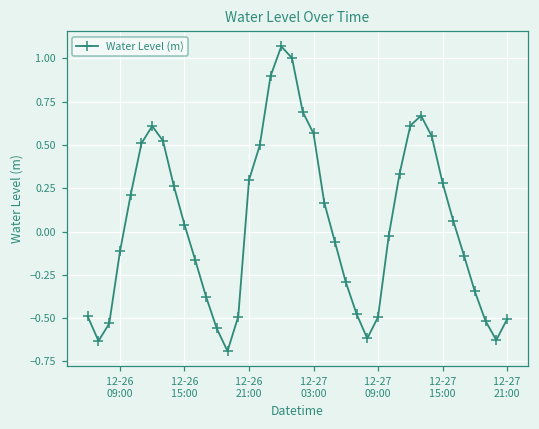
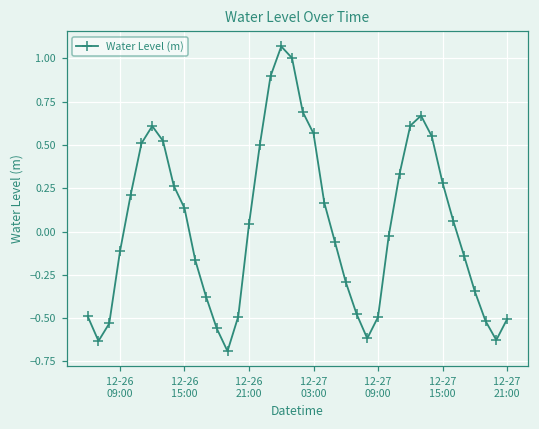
12-26 15:00: 0.04 -> 0.13
12-26 21:00: 0.30 -> 0.04
